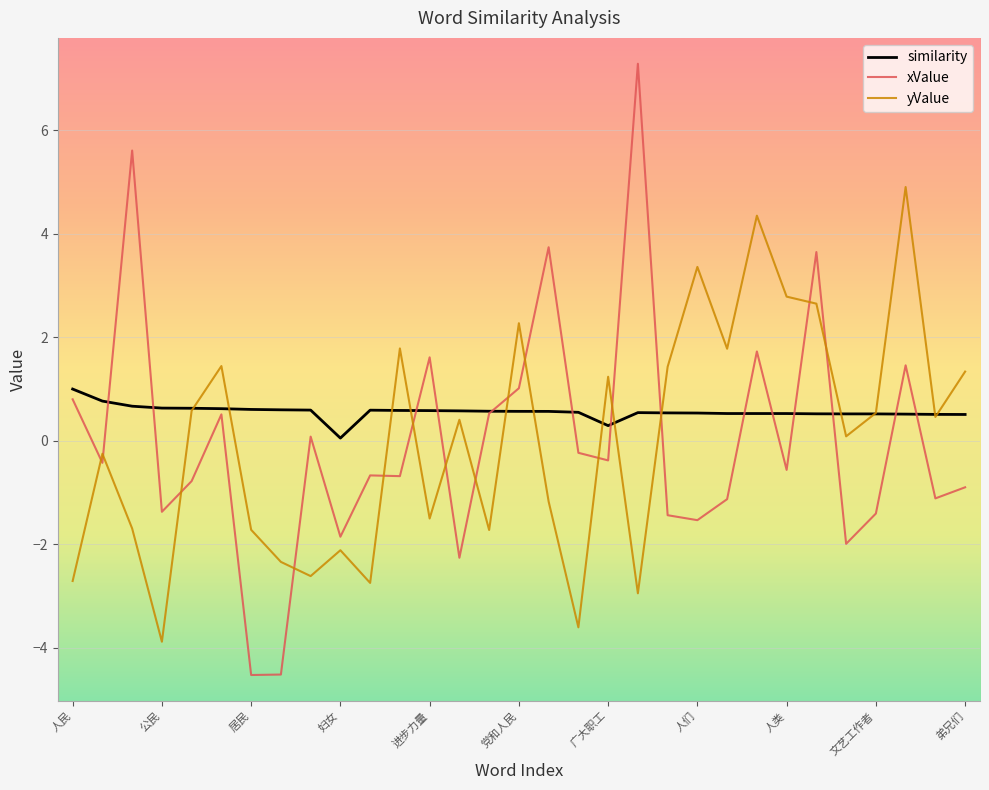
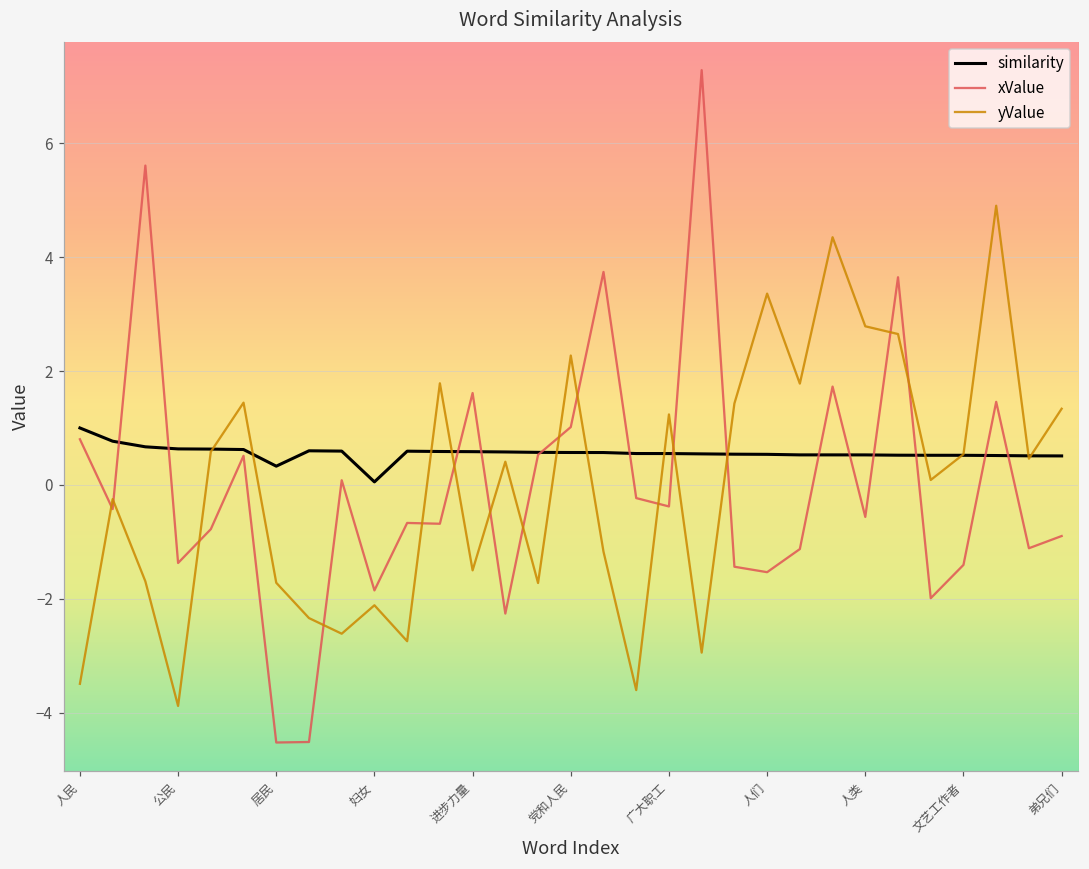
yValue, 人民: -2.7 -> -3.5
similarity, 居民: 0.6 -> 0.3
similarity, 广大职工: 0.3 -> 0.6
